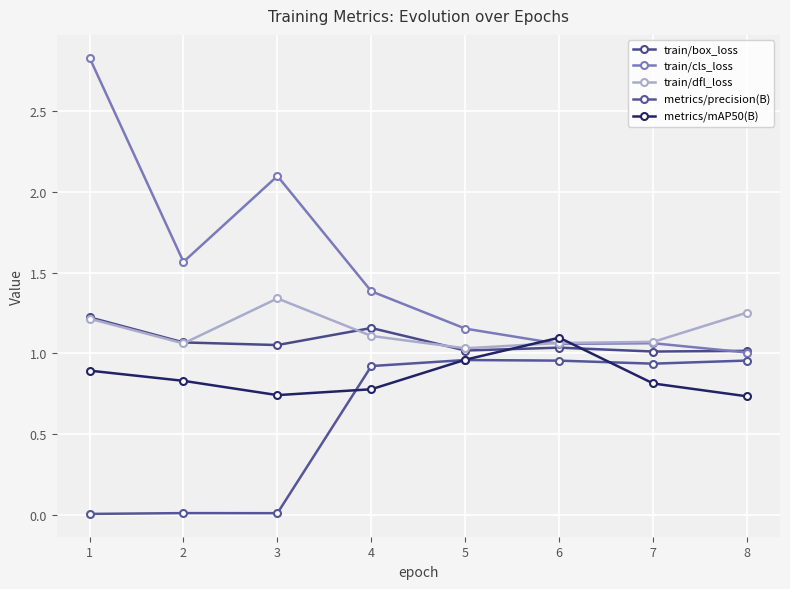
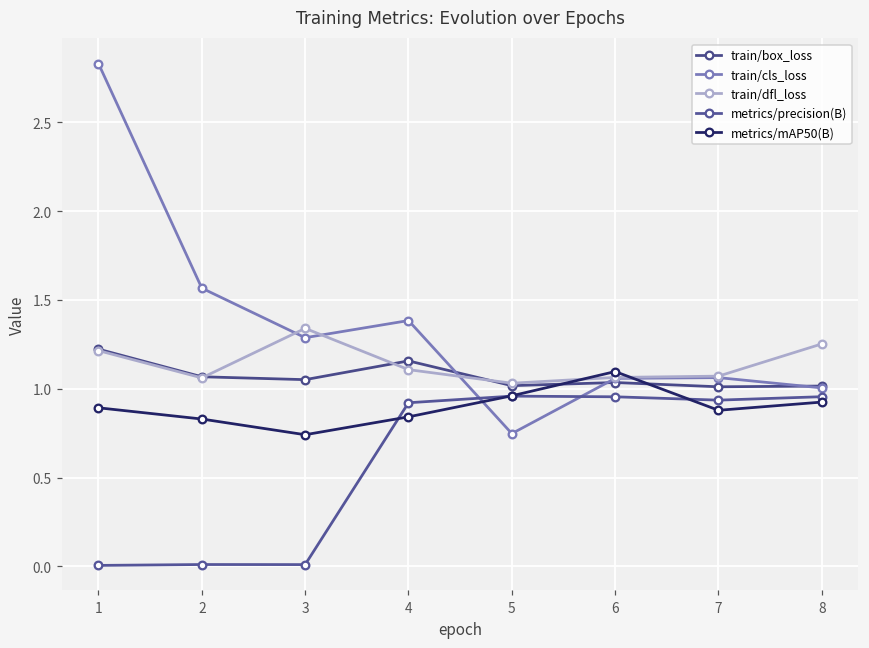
train/cls_loss, 3: 2.10 -> 1.29
metrics/mAP50(B), 4: 0.78 -> 0.84
train/cls_loss, 5: 1.15 -> 0.75
metrics/mAP50(B), 7: 0.81 -> 0.88
metrics/mAP50(B), 8: 0.73 -> 0.92
